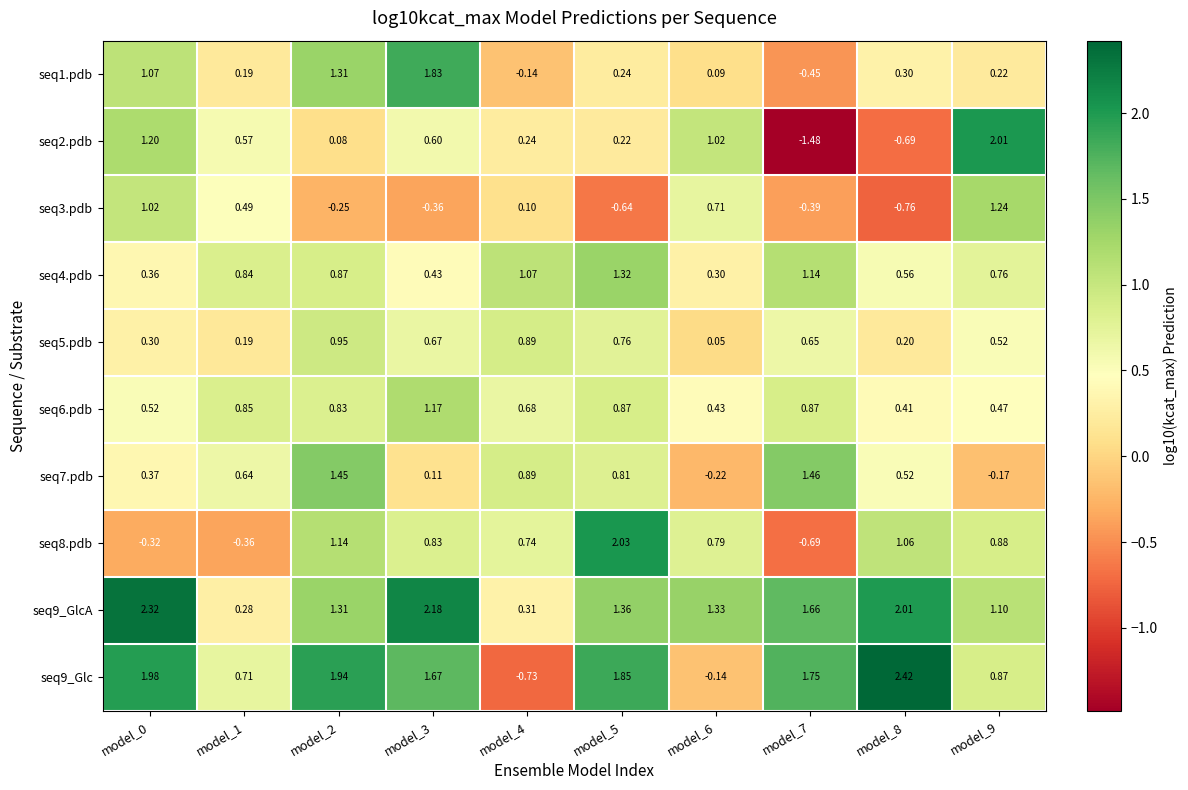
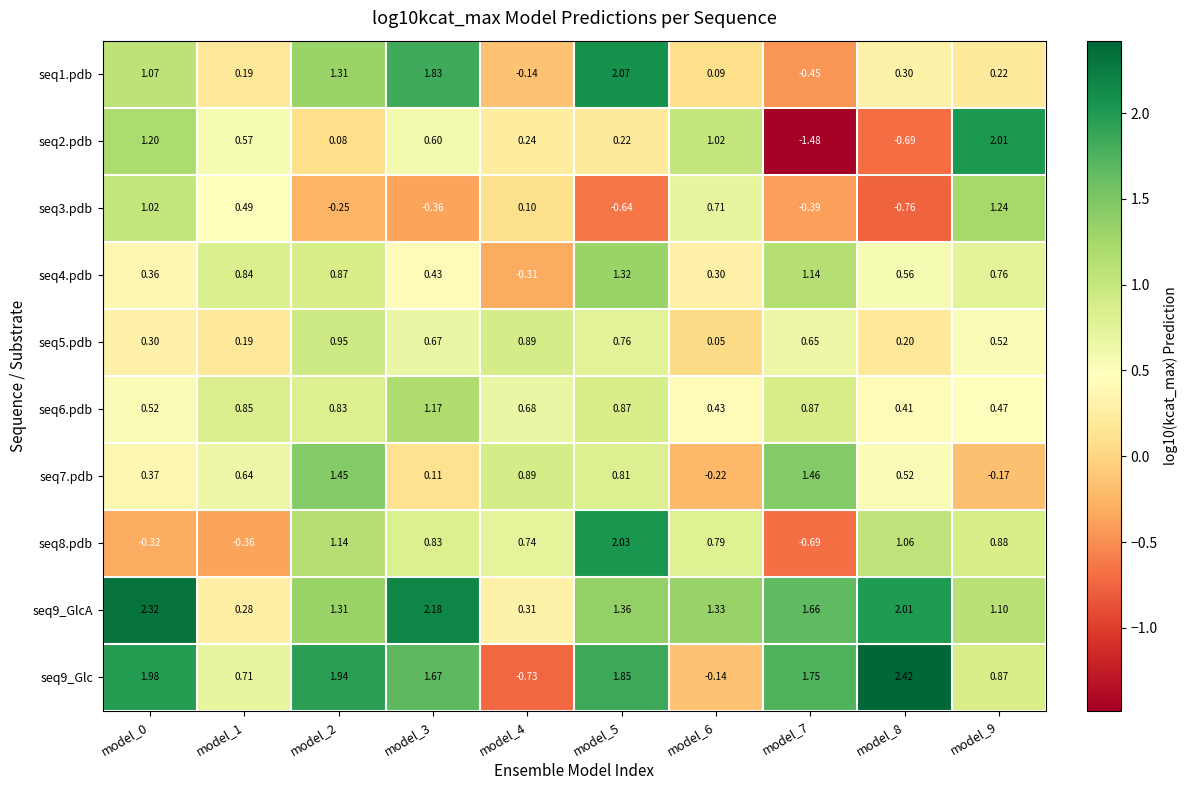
seq1.pdb, model_5: 0.24 -> 2.07
seq4.pdb, model_4: 1.07 -> -0.31
